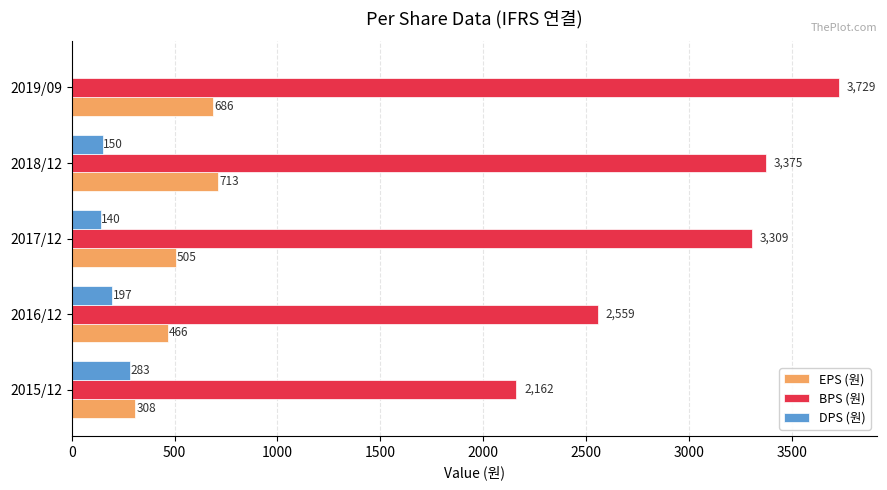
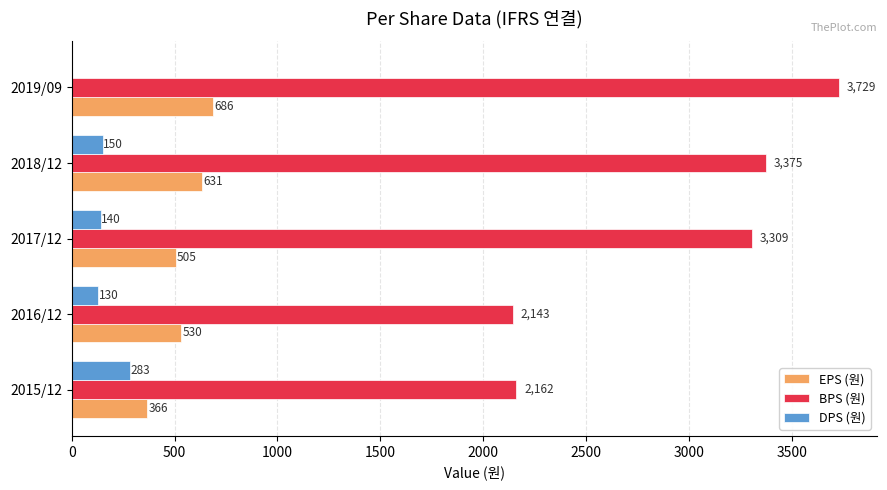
EPS (원), 2018/12: 713 -> 631
DPS (원), 2016/12: 197 -> 130
BPS (원), 2016/12: 2,559 -> 2,143
EPS (원), 2016/12: 466 -> 530
EPS (원), 2015/12: 308 -> 366
